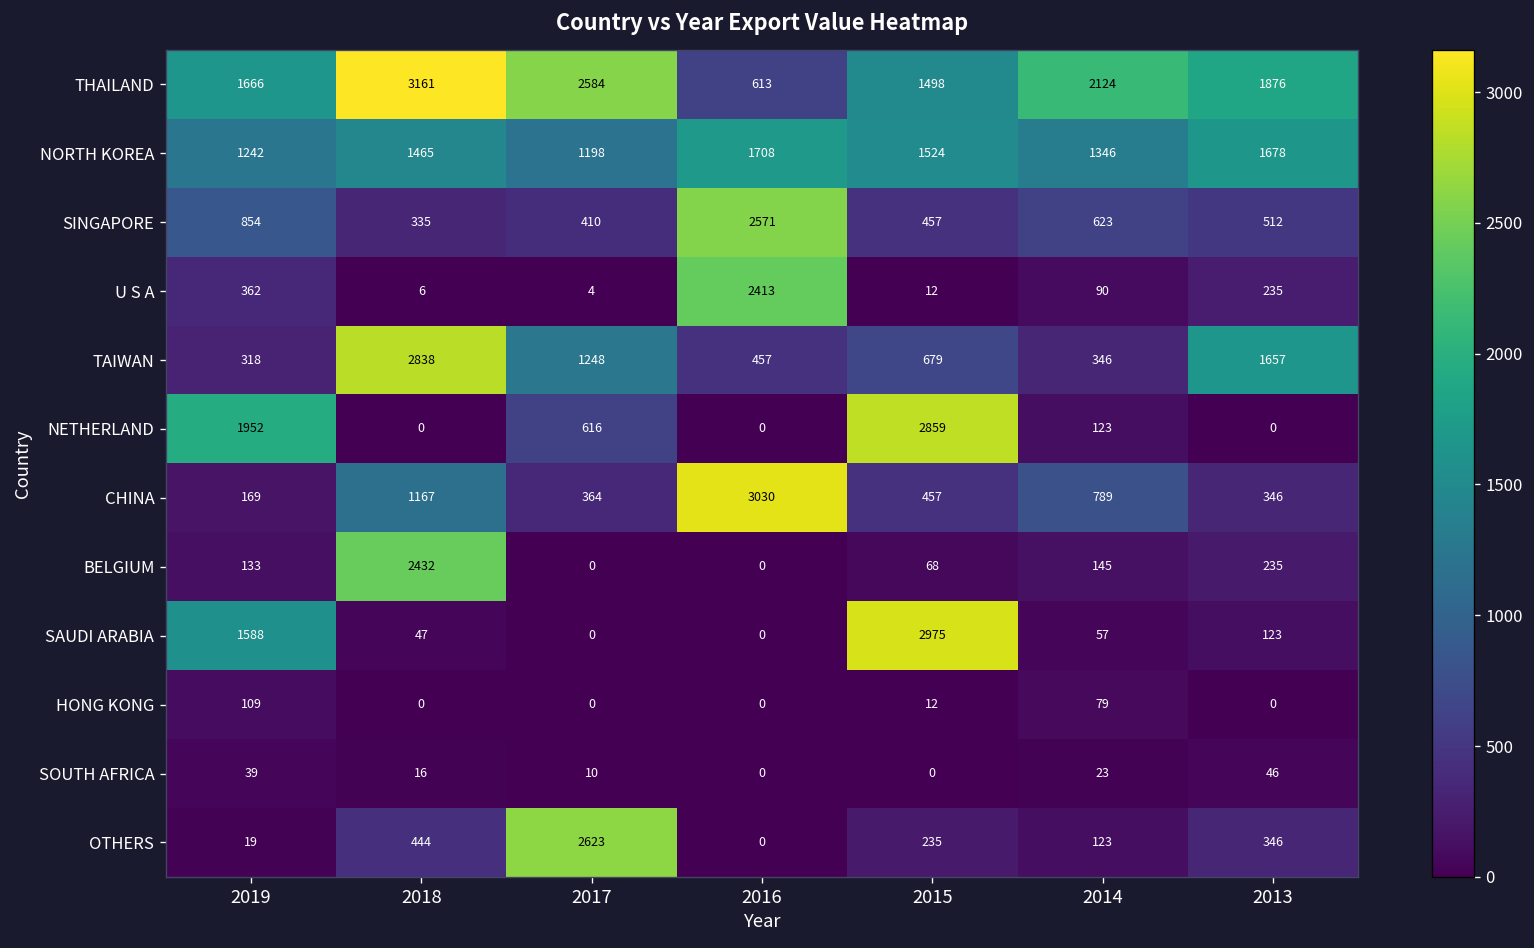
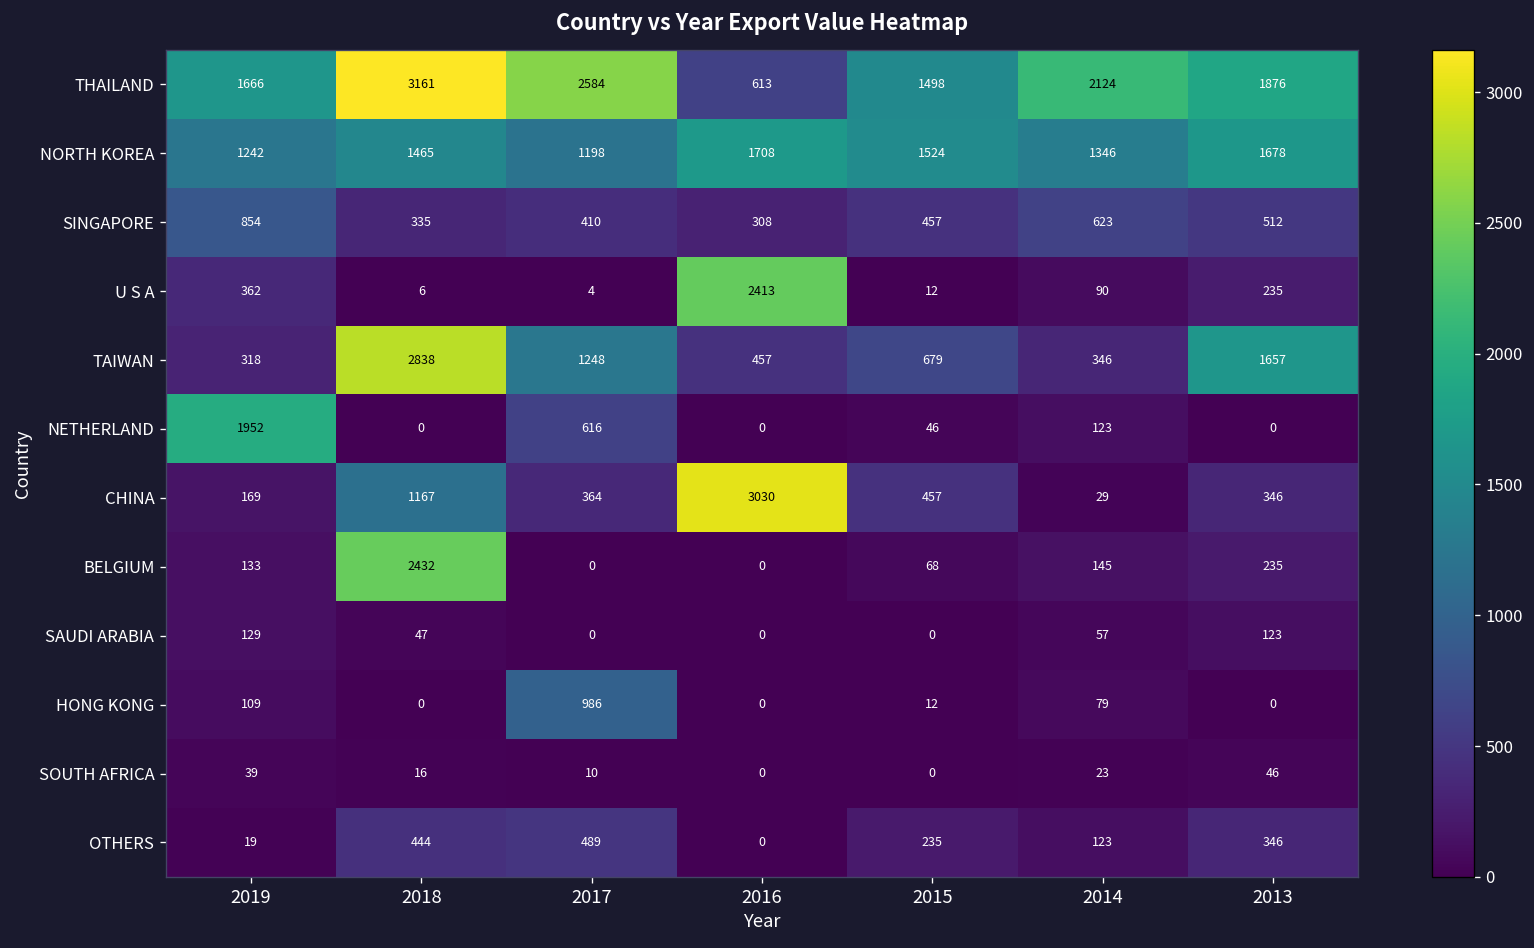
SINGAPORE, 2016: 2571 -> 308
NETHERLAND, 2015: 2859 -> 46
CHINA, 2014: 789 -> 29
SAUDI ARABIA, 2019: 1588 -> 129
SAUDI ARABIA, 2015: 2975 -> 0
HONG KONG, 2017: 0 -> 986
OTHERS, 2017: 2623 -> 489
